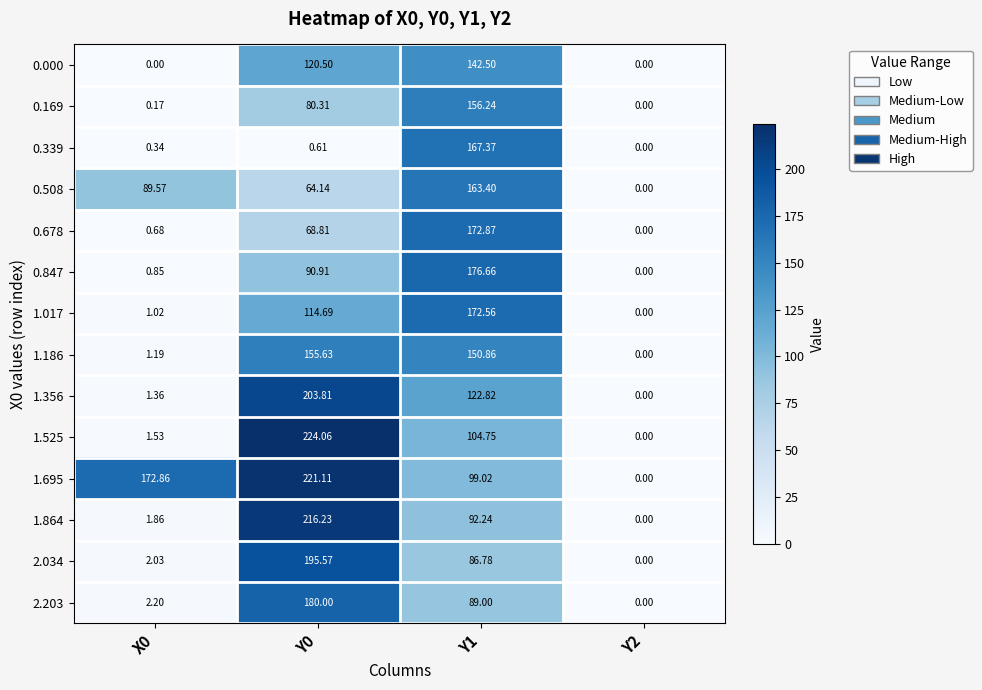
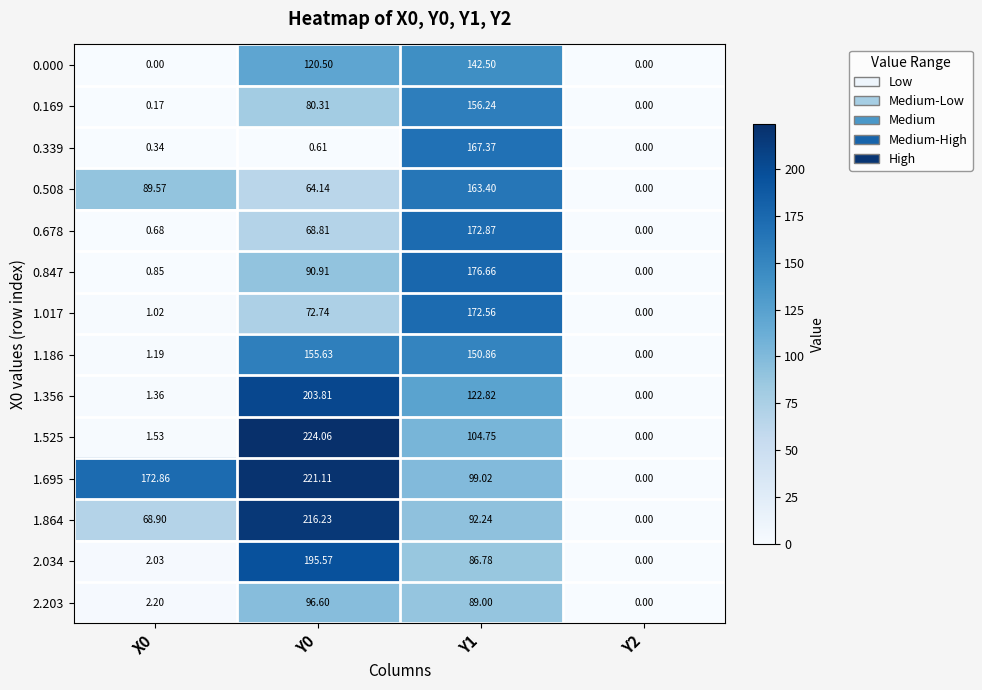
1.017, Y0: 114.69 -> 72.74
1.864, X0: 1.86 -> 68.90
2.203, Y0: 180.00 -> 96.60
